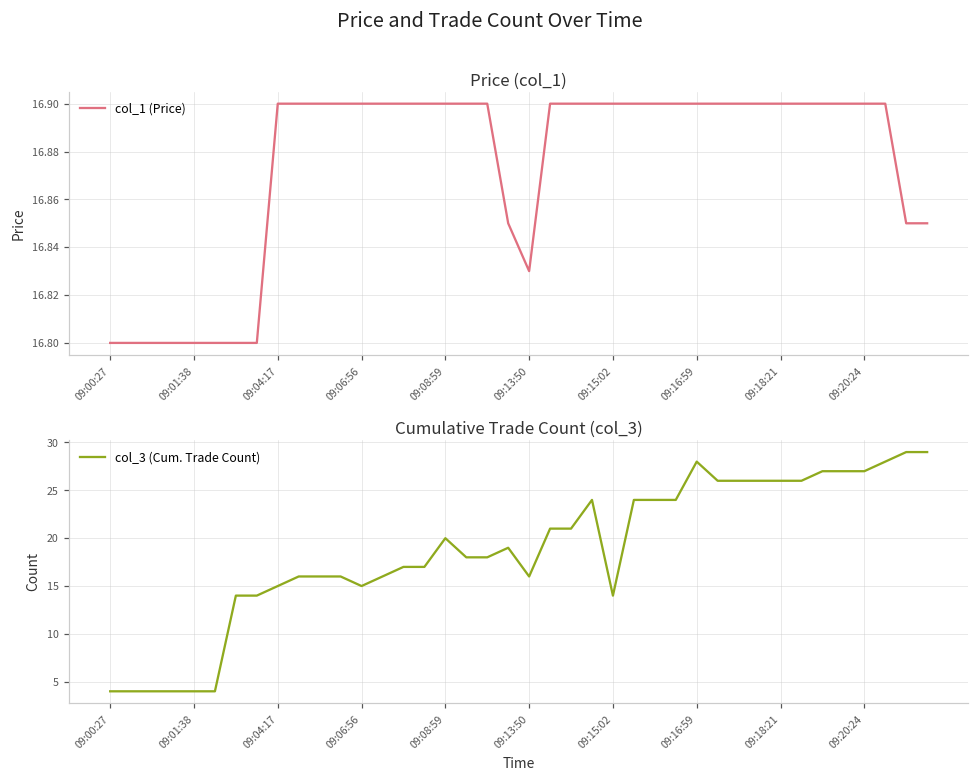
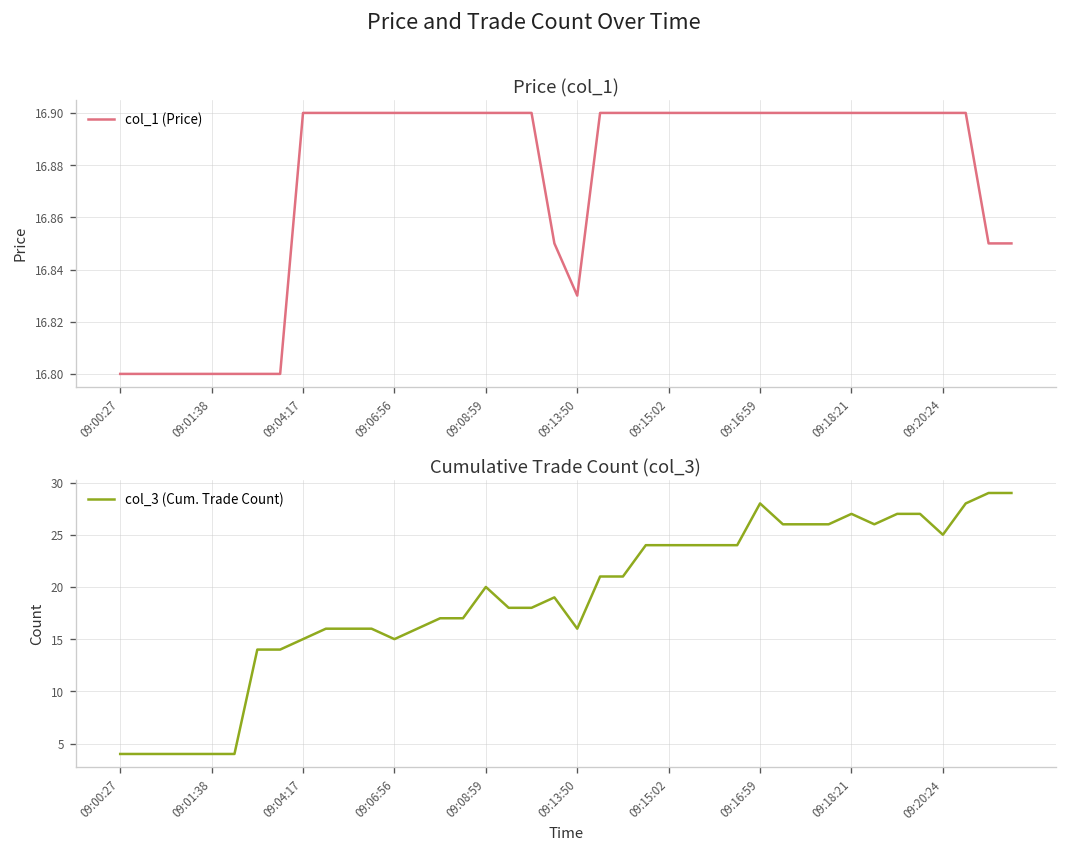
Cumulative Trade Count (col_3), 09:15:02: 14 -> 24
Cumulative Trade Count (col_3), 09:18:21: 26 -> 27
Cumulative Trade Count (col_3), 09:20:24: 27 -> 25
